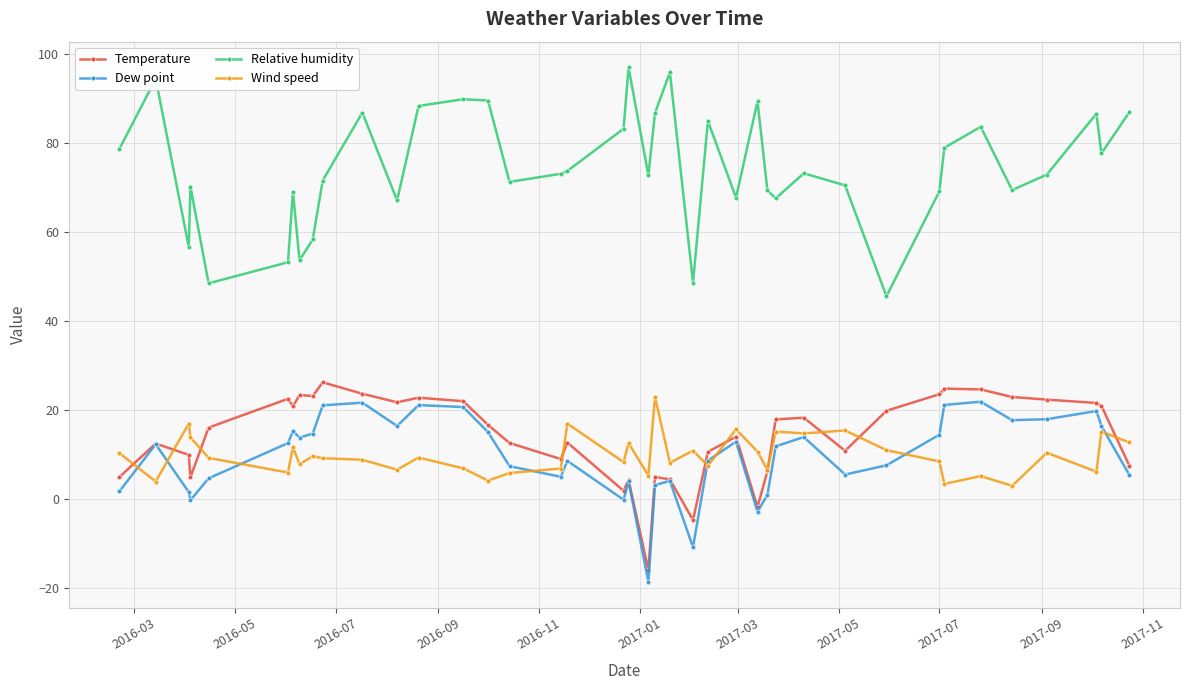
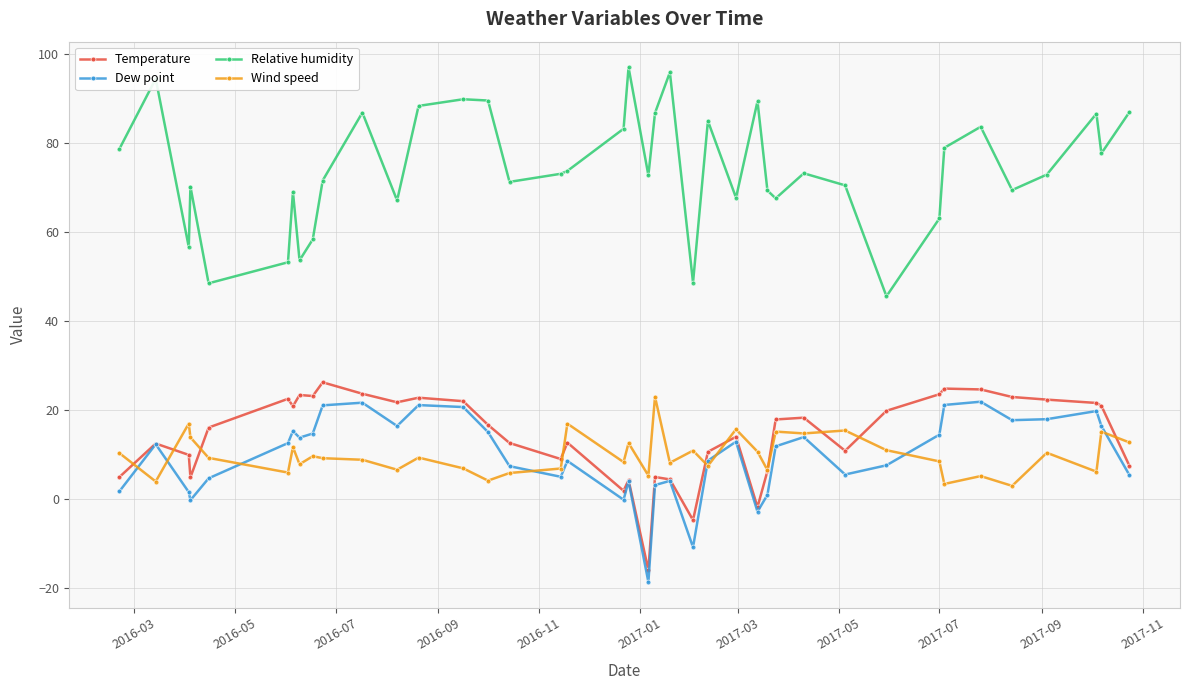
Relative humidity, 2017-07: 69 -> 63
